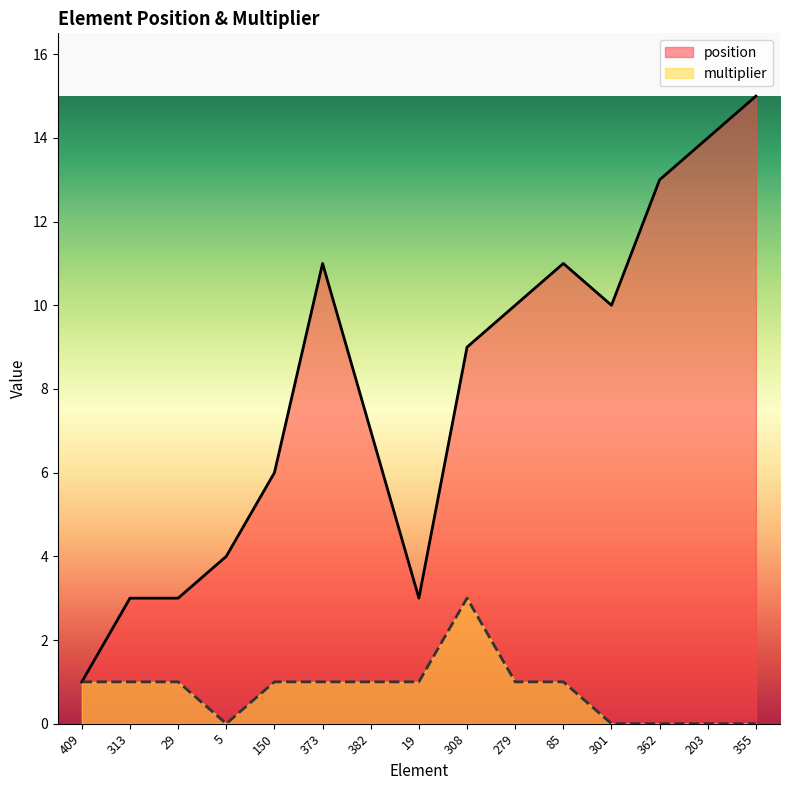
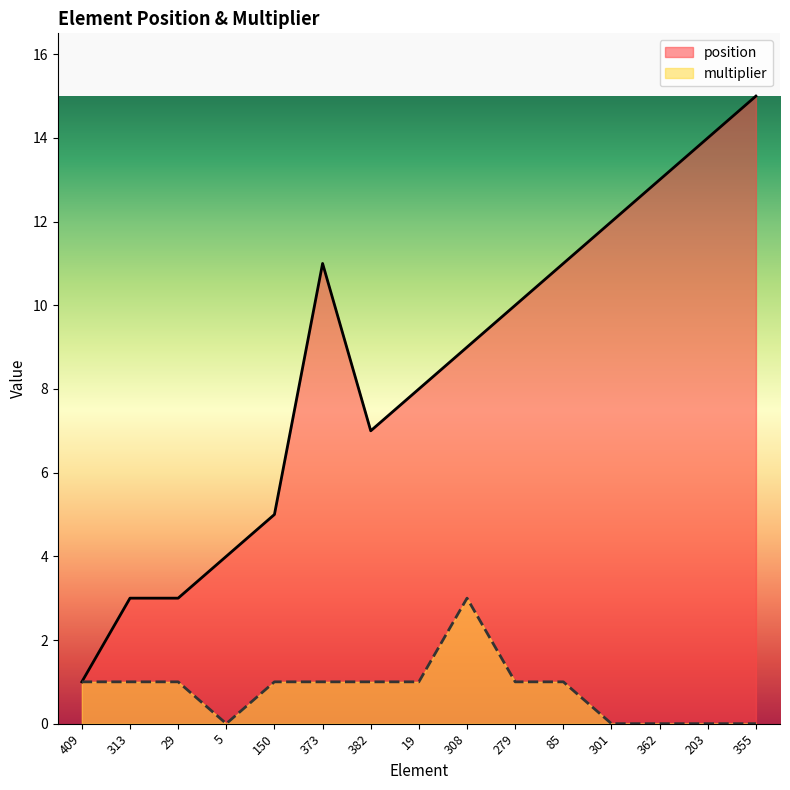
position, 150: 6 -> 5
position, 19: 3 -> 8
position, 301: 10 -> 12
